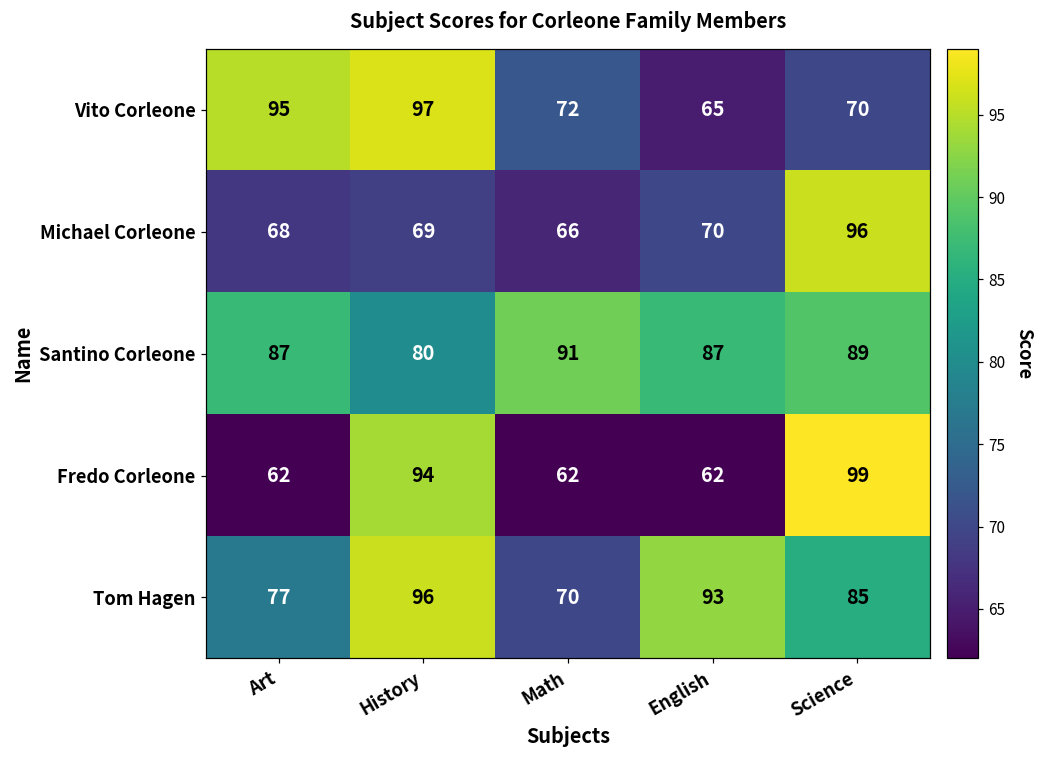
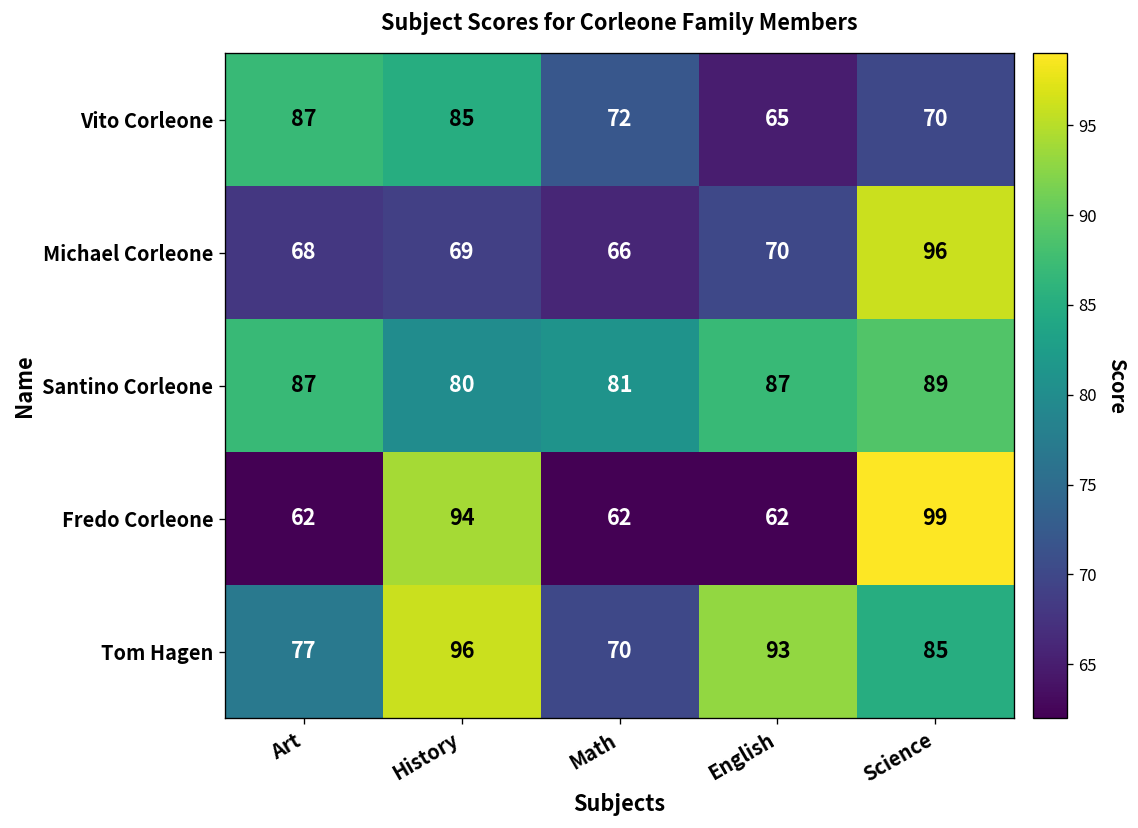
Vito Corleone, Art: 95 -> 87
Vito Corleone, History: 97 -> 85
Santino Corleone, Math: 91 -> 81
